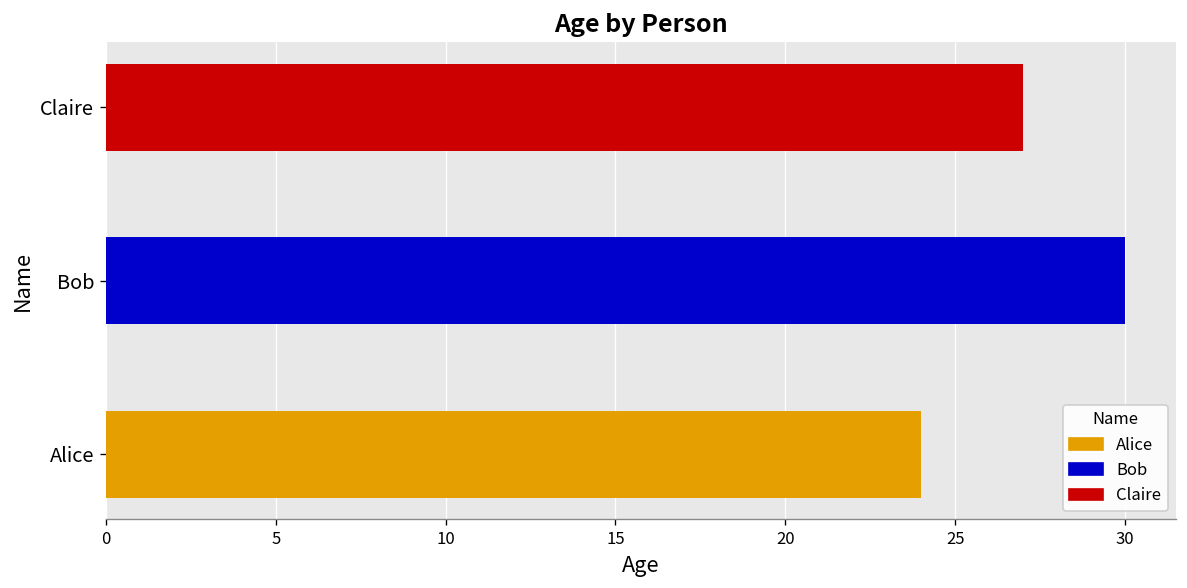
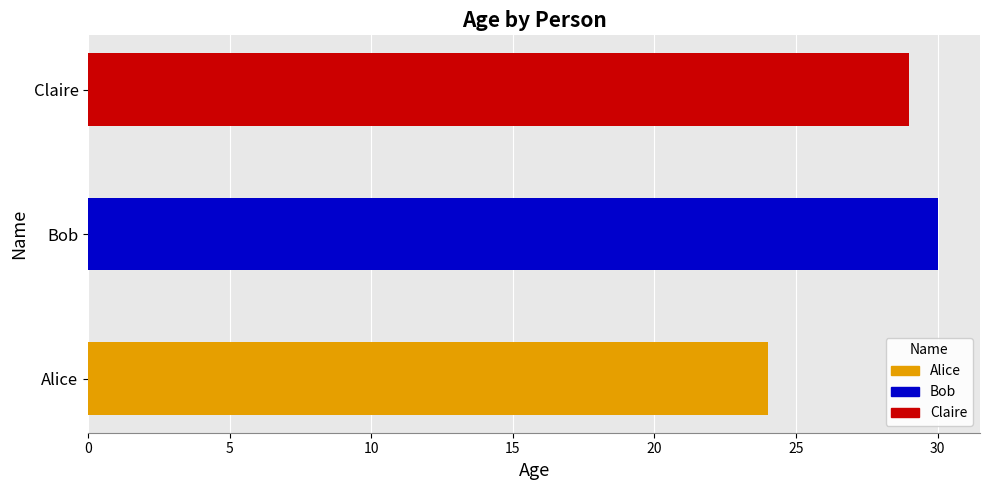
Claire: 27 -> 29
